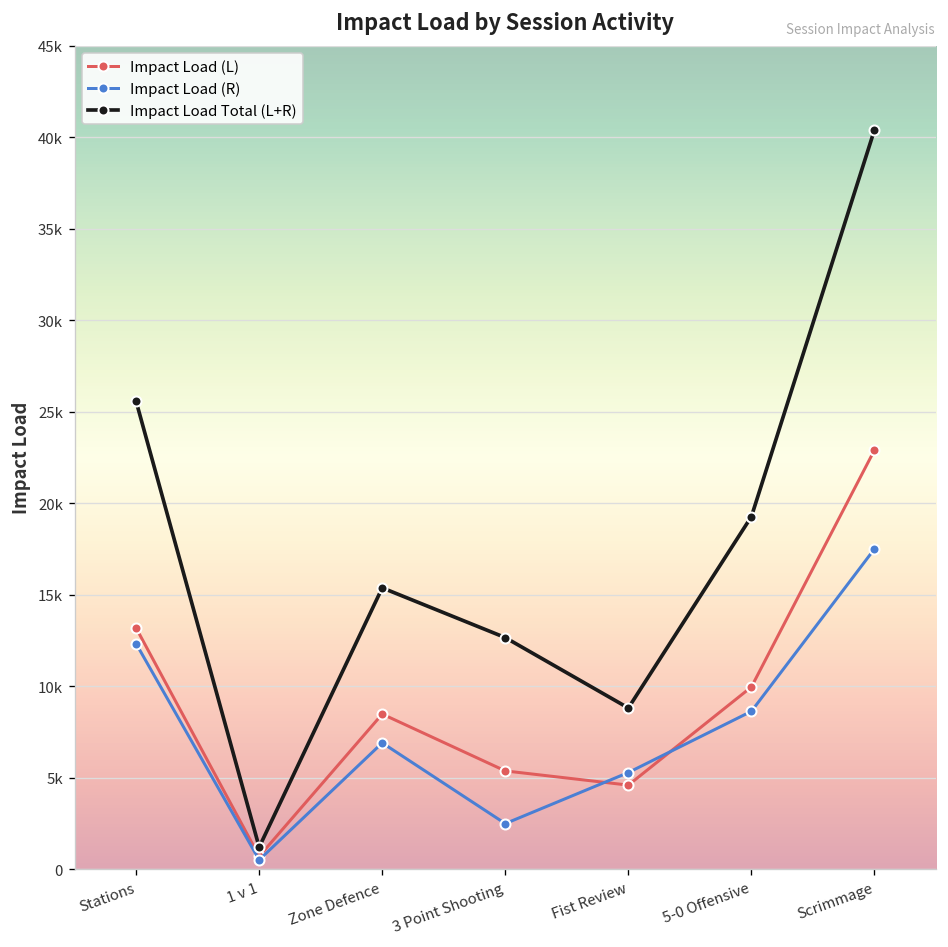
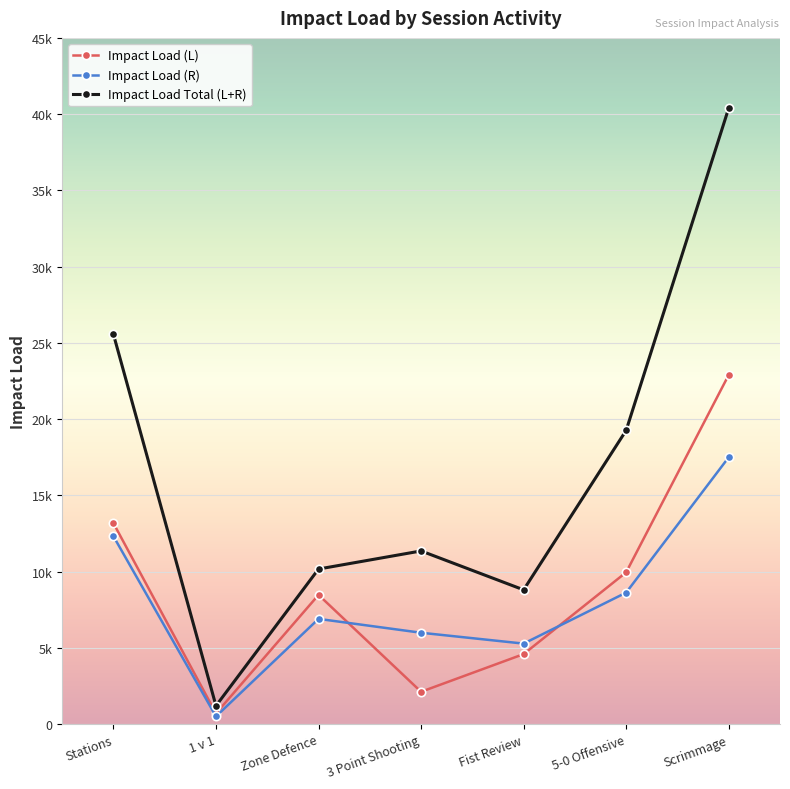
Impact Load Total (L+R), Zone Defence: 15400 -> 10200
Impact Load (L), 3 Point Shooting: 5400 -> 2100
Impact Load (R), 3 Point Shooting: 2500 -> 6000
Impact Load Total (L+R), 3 Point Shooting: 12700 -> 11400
